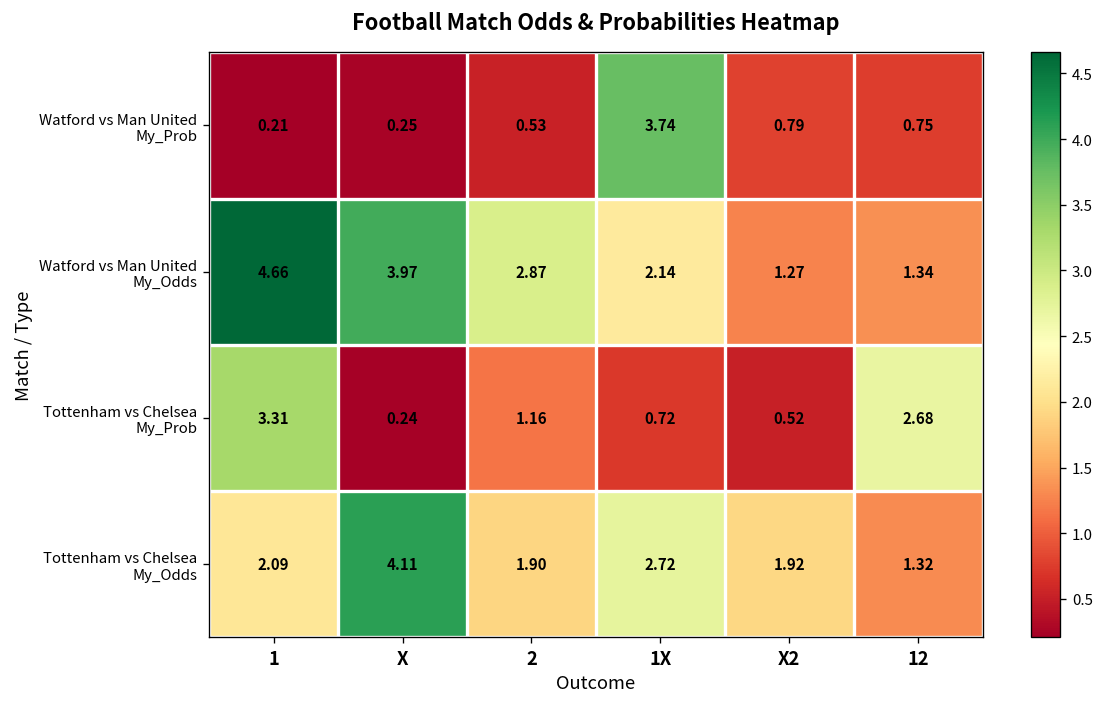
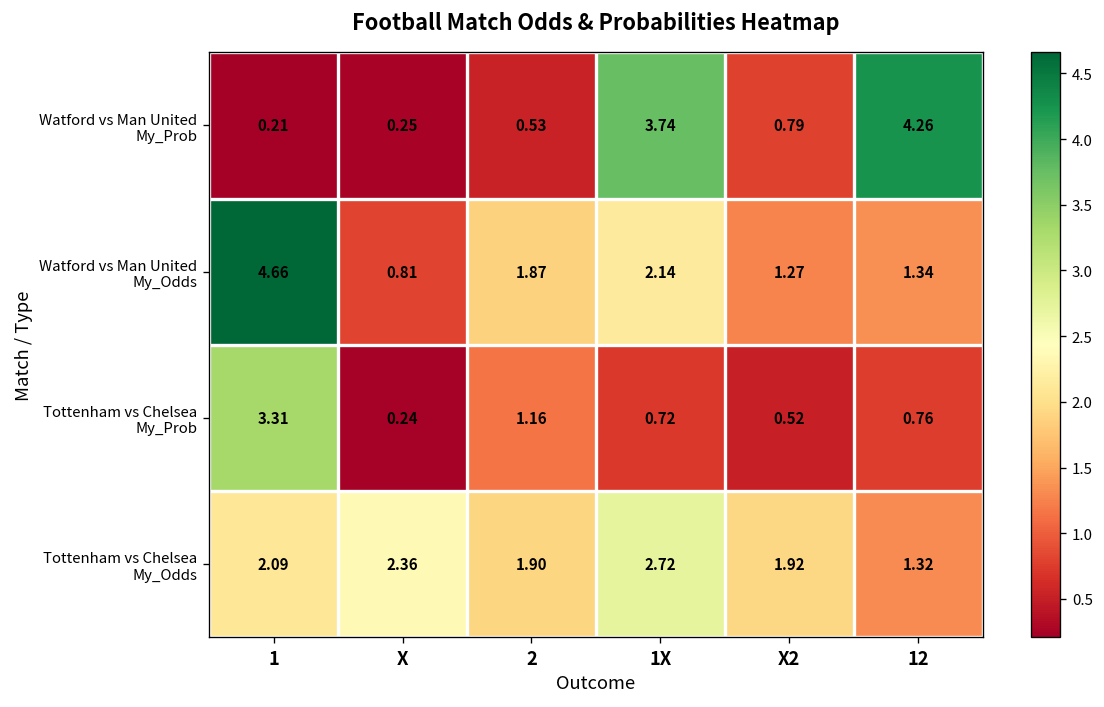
Watford vs Man United My_Prob, 12: 0.75 -> 4.26
Watford vs Man United My_Odds, X: 3.97 -> 0.81
Watford vs Man United My_Odds, 2: 2.87 -> 1.87
Tottenham vs Chelsea My_Prob, 12: 2.68 -> 0.76
Tottenham vs Chelsea My_Odds, X: 4.11 -> 2.36
